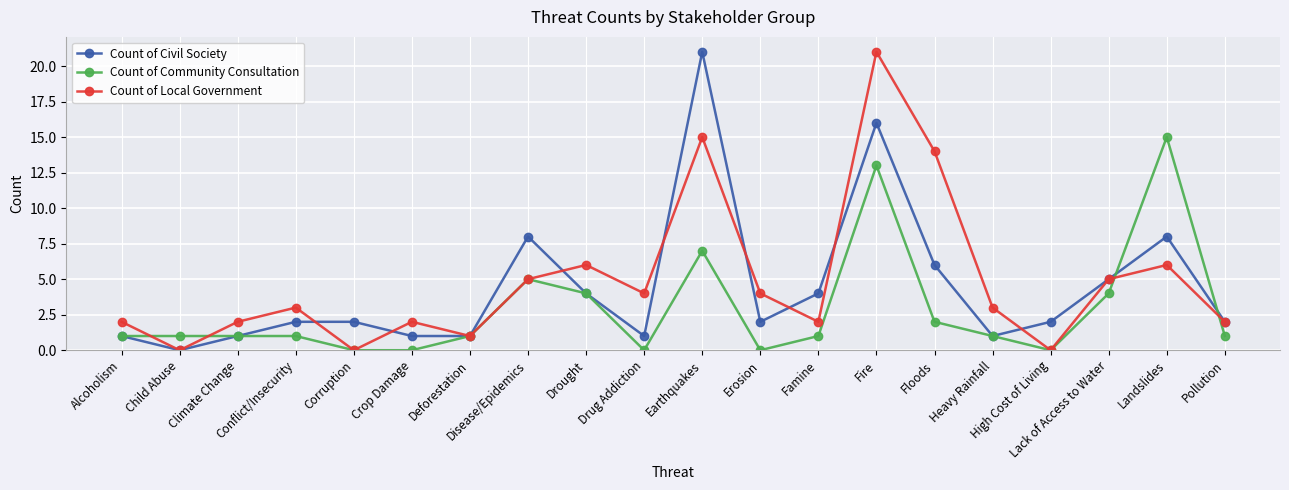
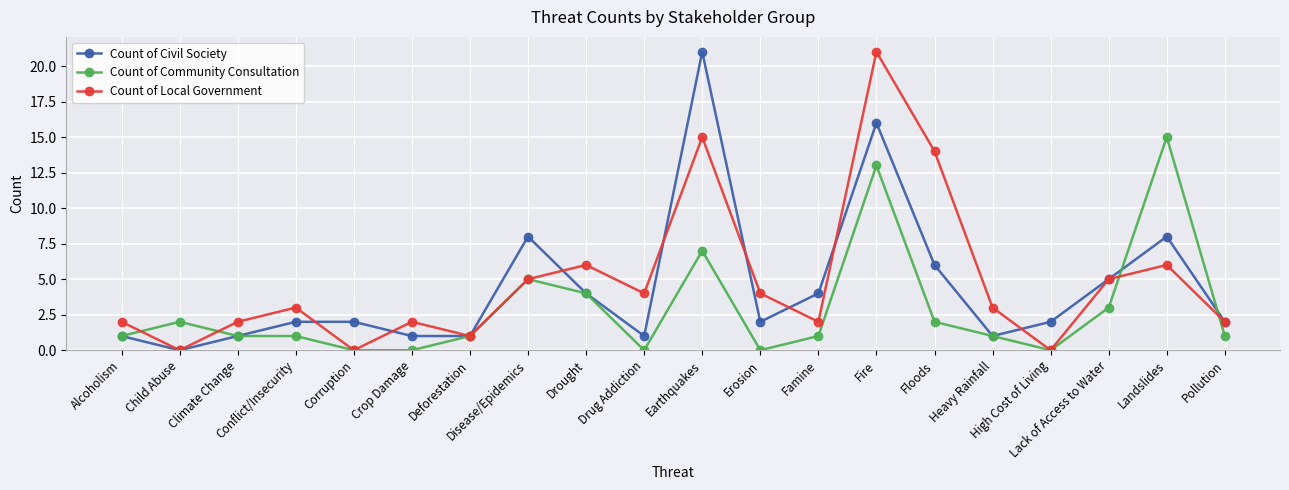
Count of Community Consultation, Child Abuse: 1 -> 2
Count of Community Consultation, Lack of Access to Water: 4 -> 3
